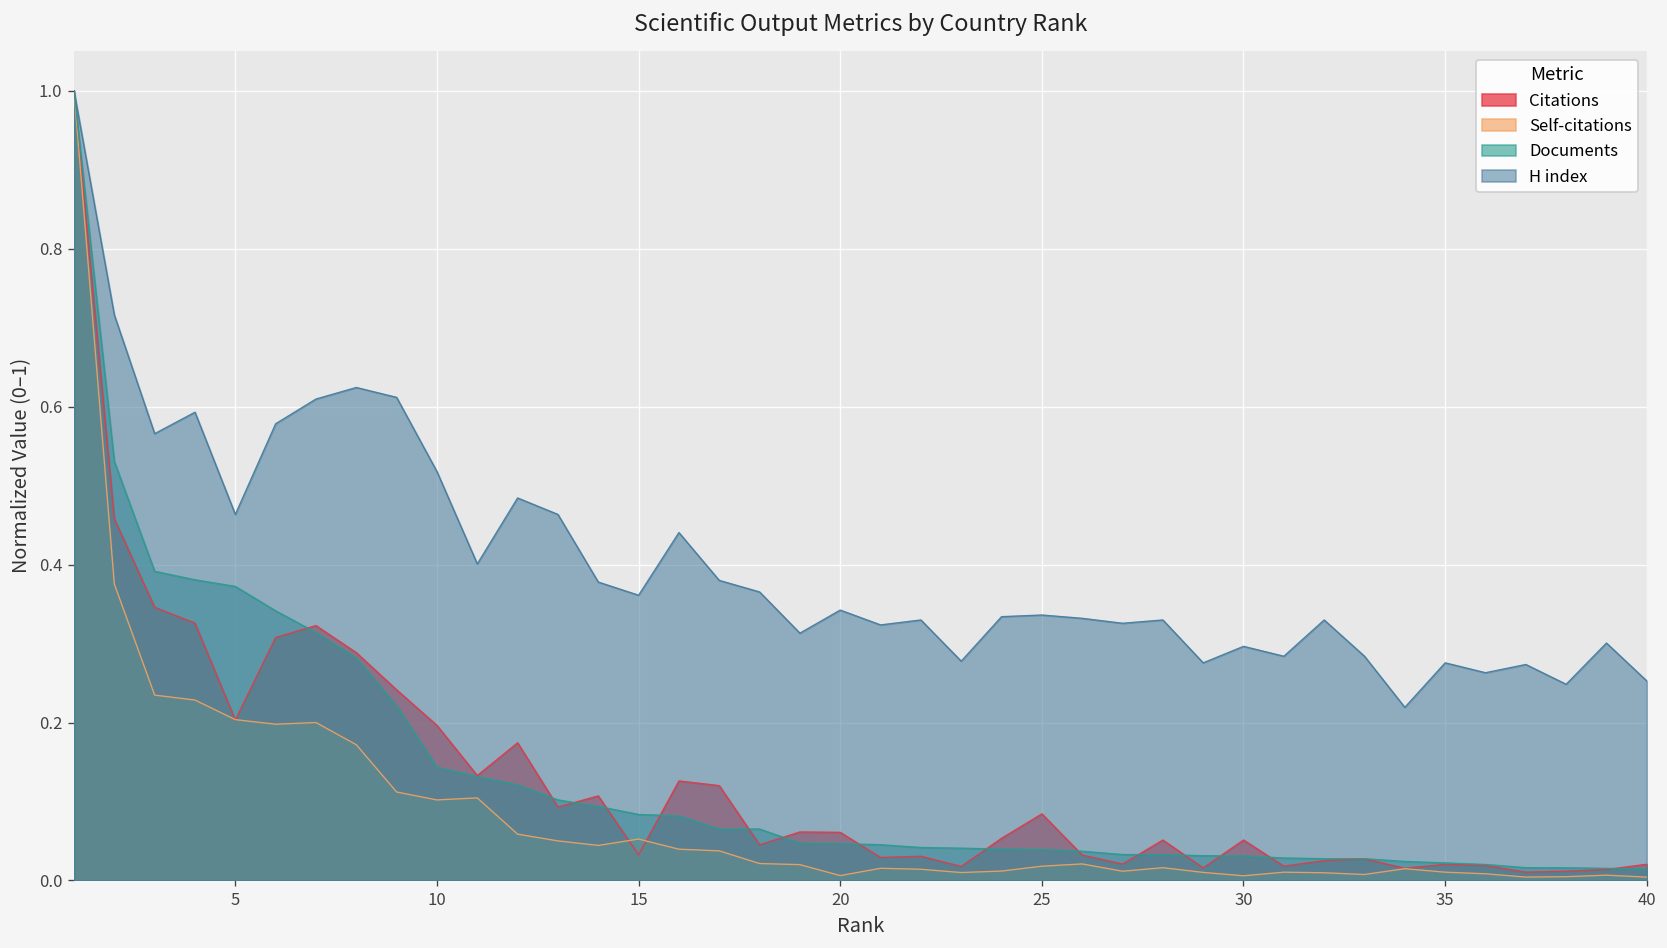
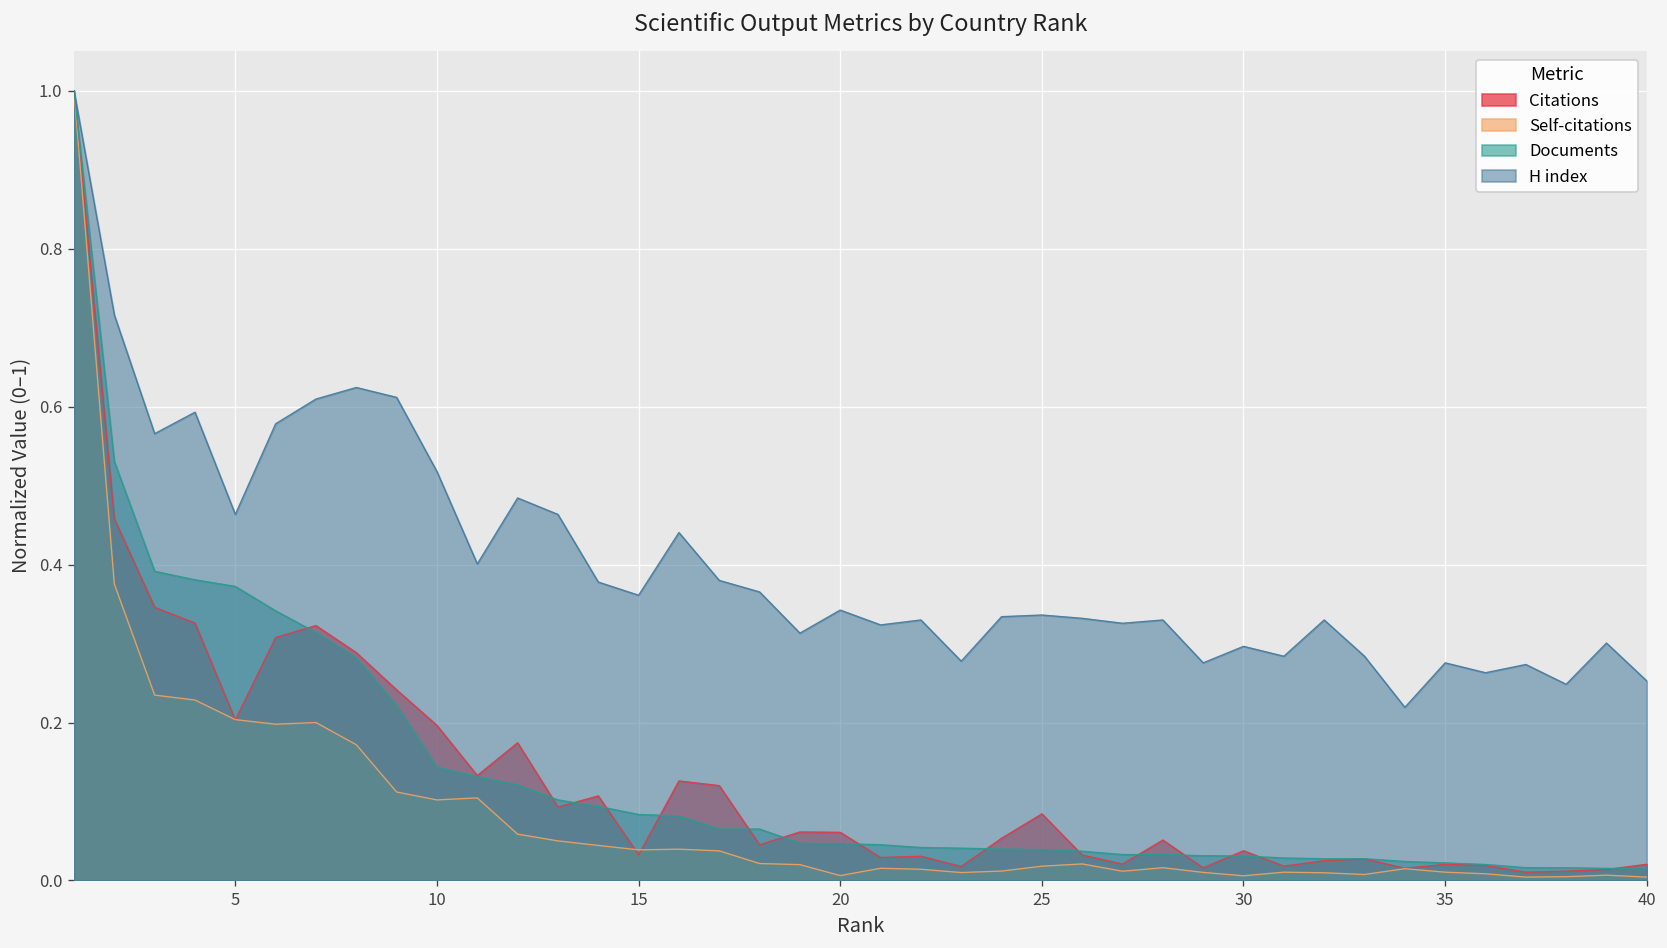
Self-citations, 15: 0.05 -> 0.04
Citations, 30: 0.05 -> 0.04
